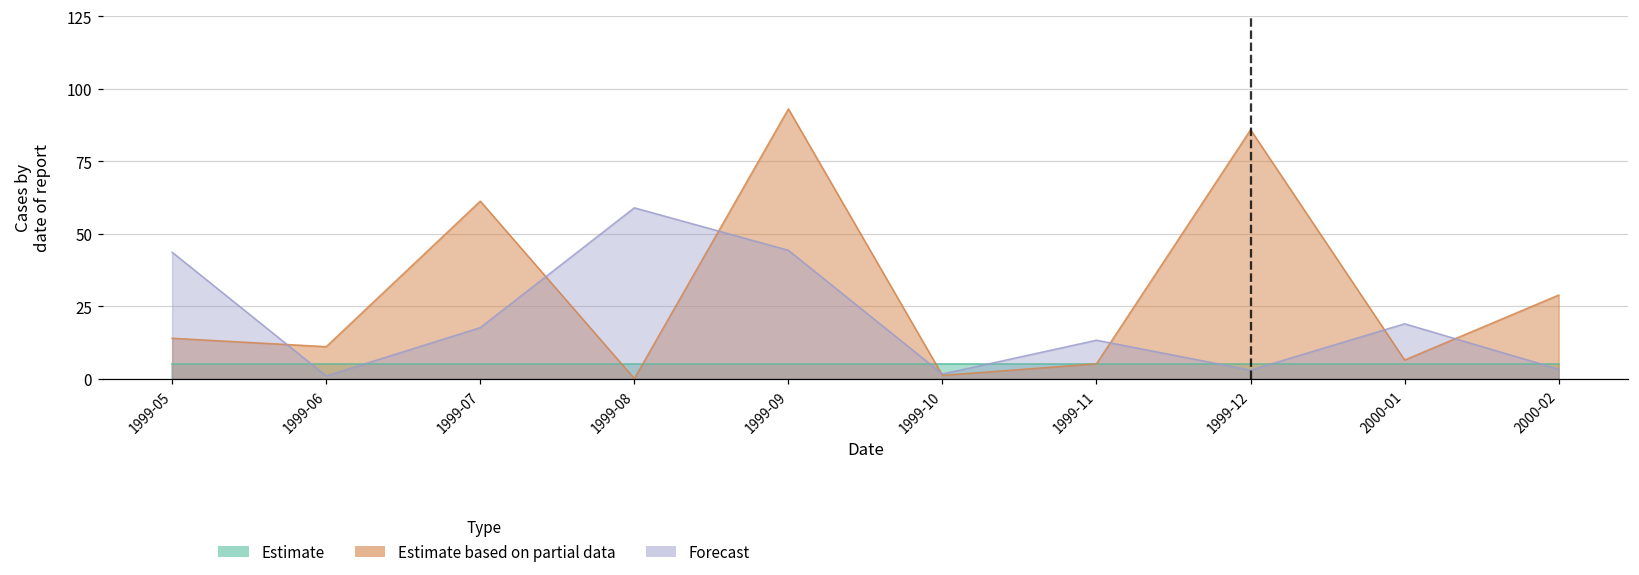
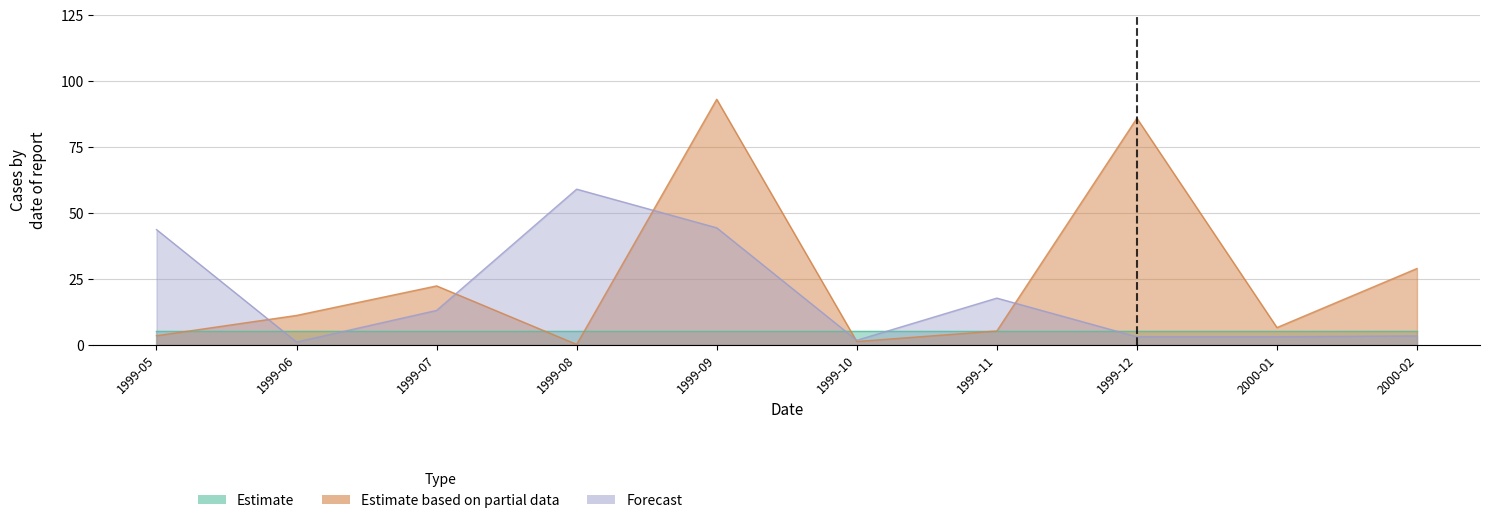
Estimate based on partial data, 1999-05: 14 -> 3
Estimate based on partial data, 1999-07: 61 -> 22
Forecast, 1999-07: 18 -> 13
Forecast, 1999-11: 13 -> 18
Forecast, 2000-01: 19 -> 3
